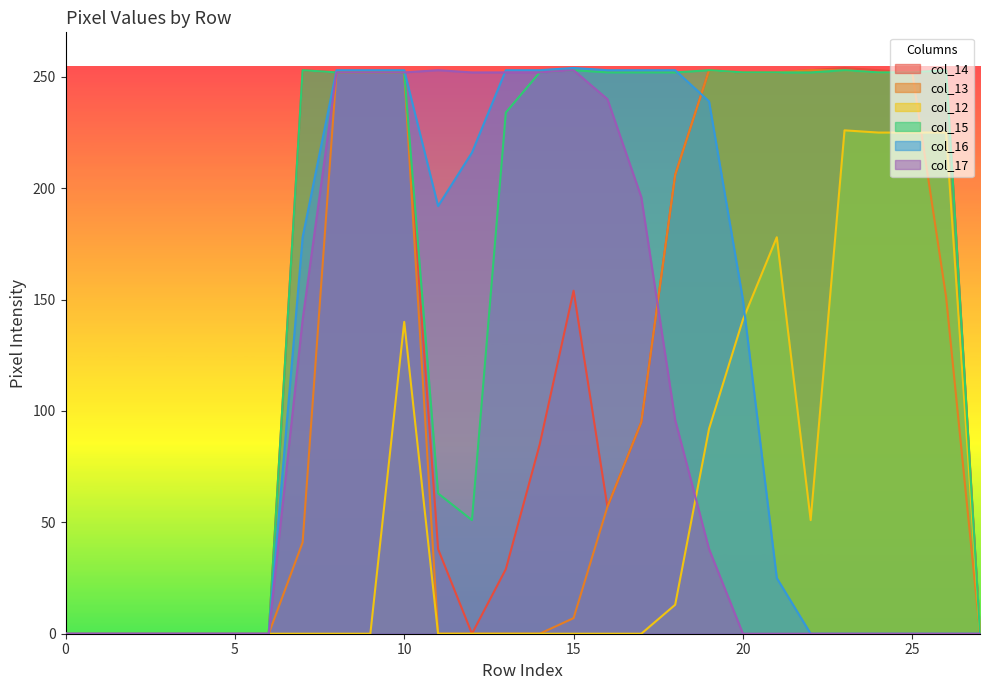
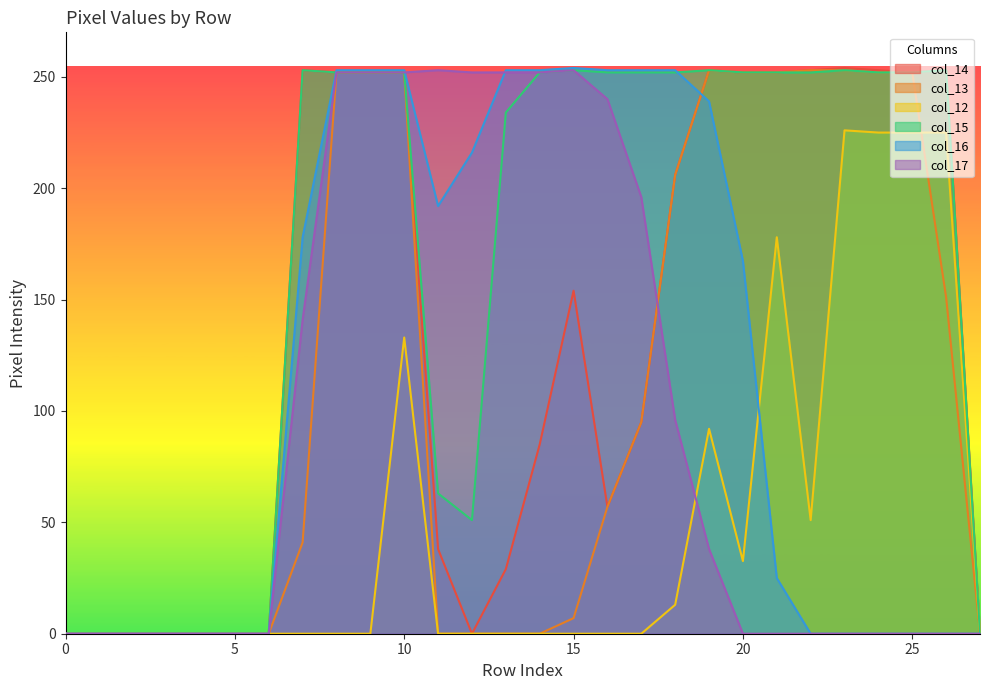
col_12, 10: 140 -> 133
col_12, 20: 141 -> 33
col_16, 20: 150 -> 167
